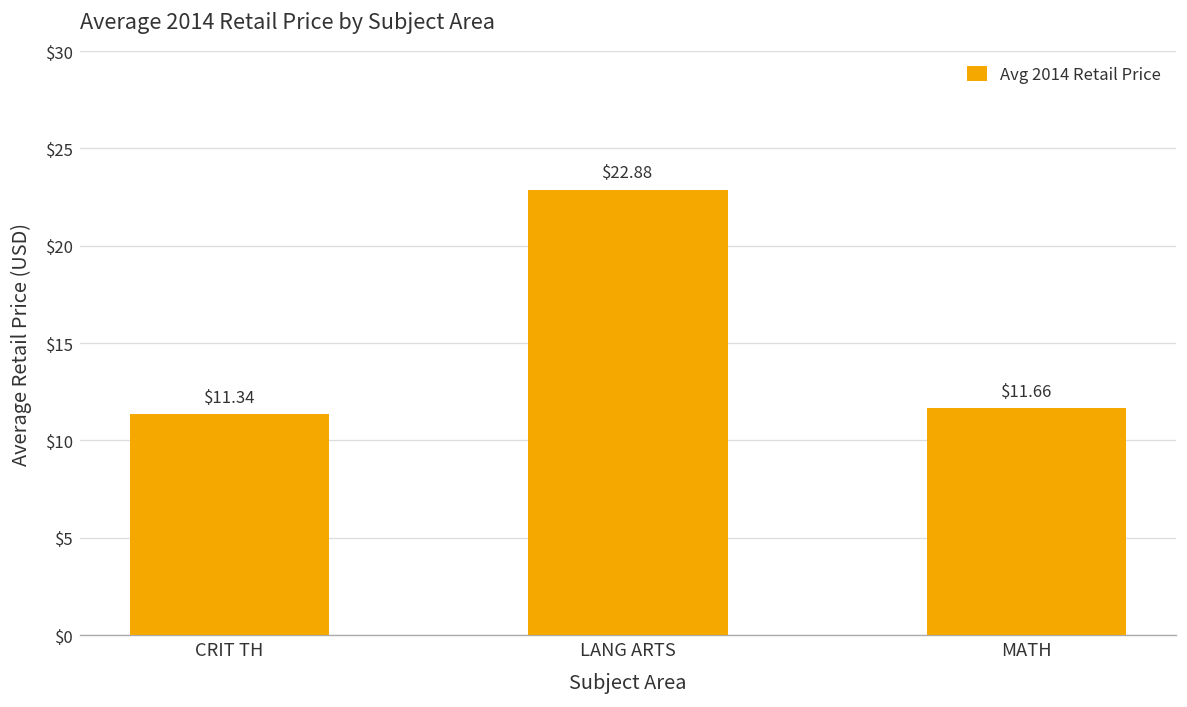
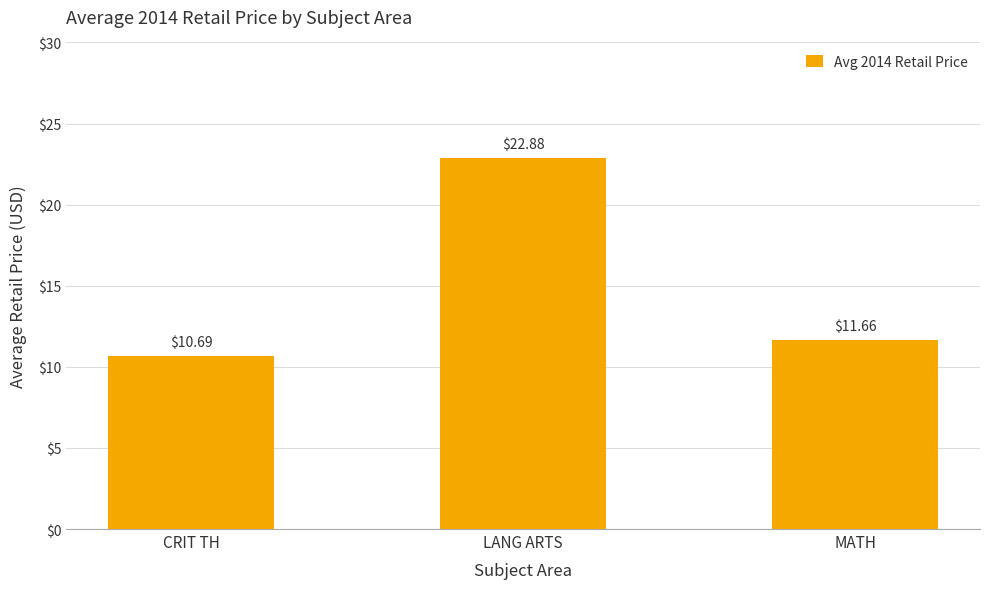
CRIT TH: $11.34 -> $10.69
